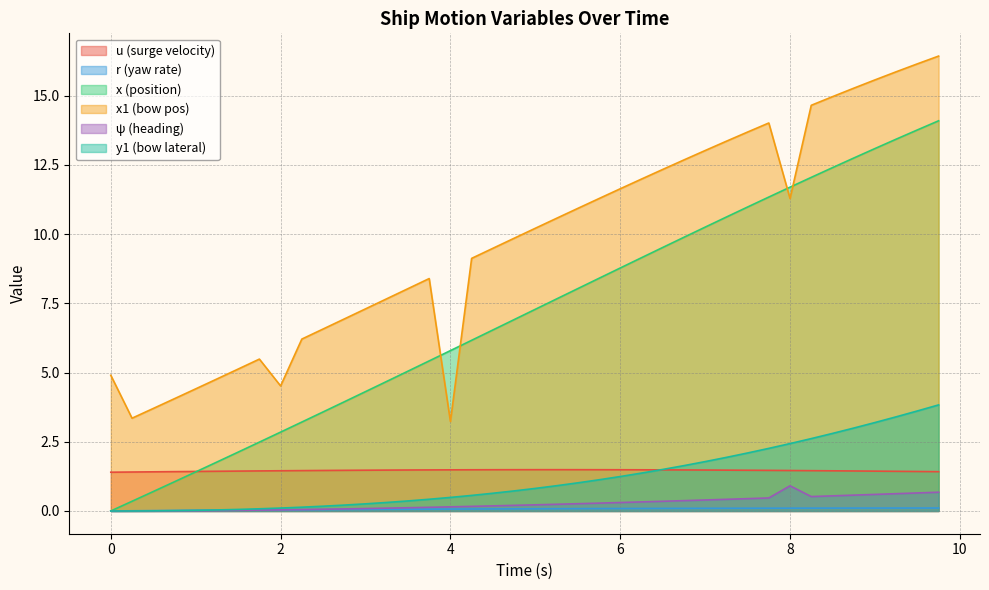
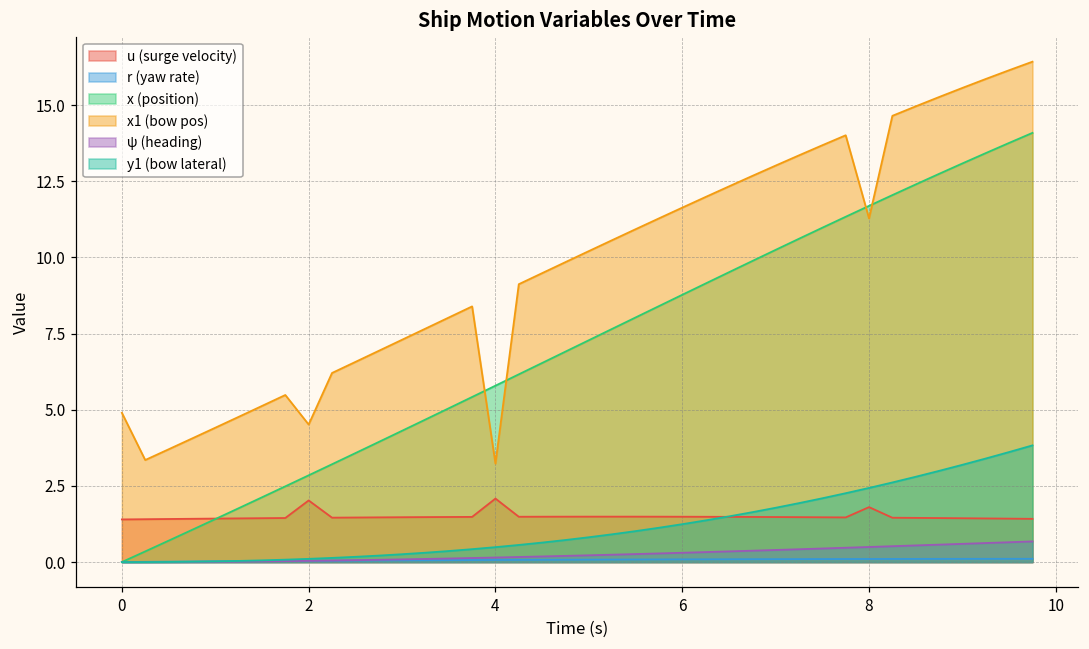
u (surge velocity), 2: 1.5 -> 2.0
u (surge velocity), 4: 1.5 -> 2.1
u (surge velocity), 8: 1.5 -> 1.8
ψ (heading), 8: 0.9 -> 0.5
